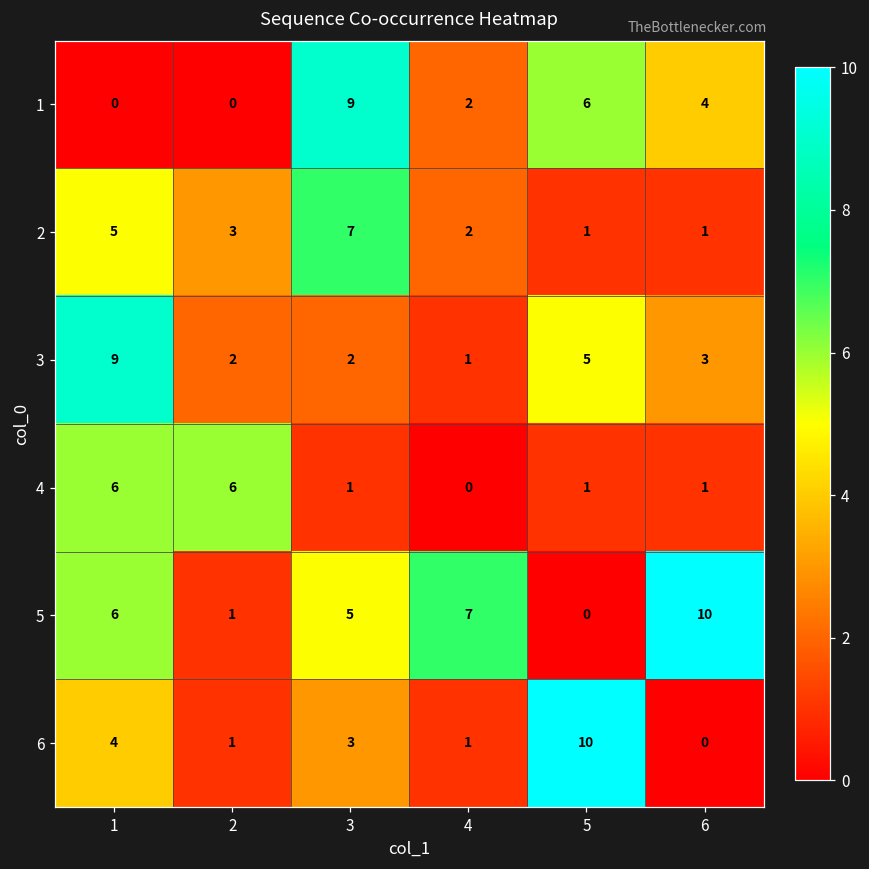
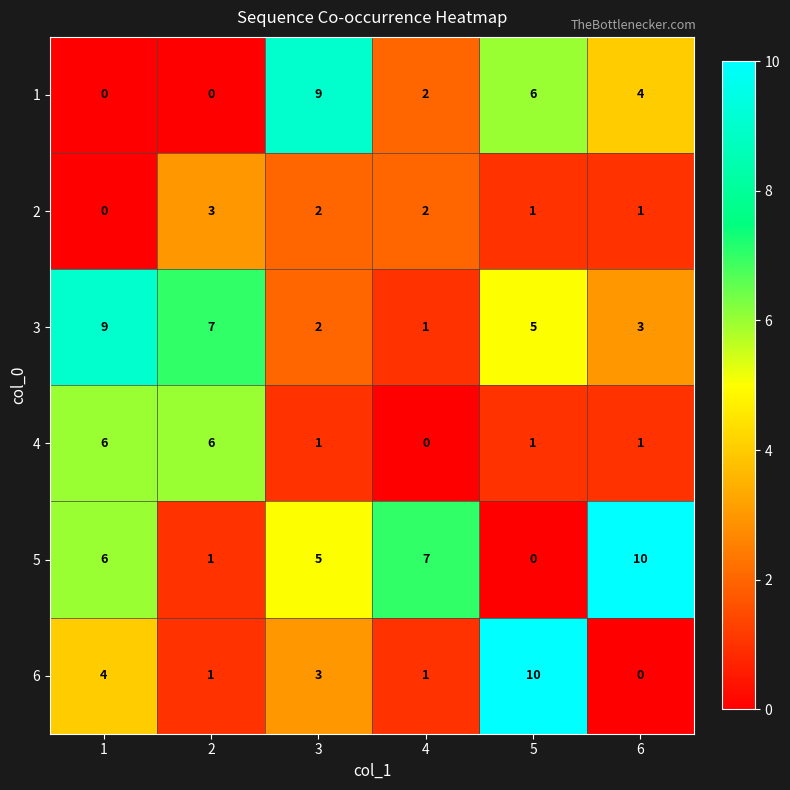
2, 1: 5 -> 0
2, 3: 7 -> 2
3, 2: 2 -> 7
